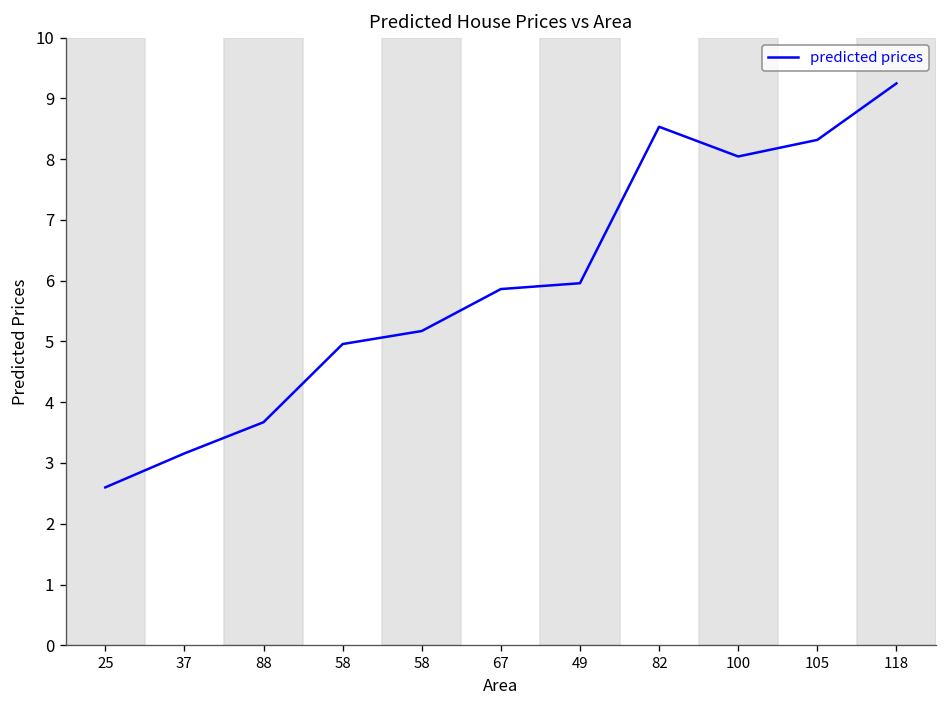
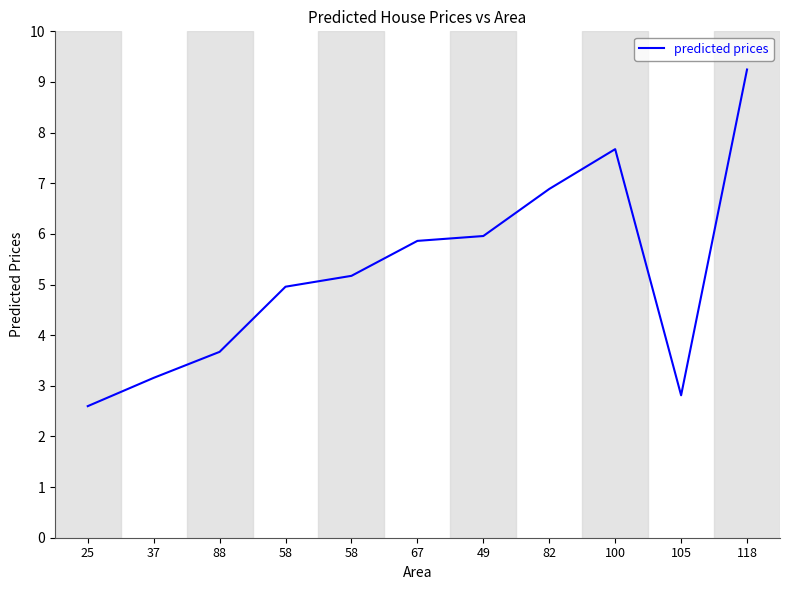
82: 8.5 -> 6.9
100: 8.0 -> 7.7
105: 8.3 -> 2.8
